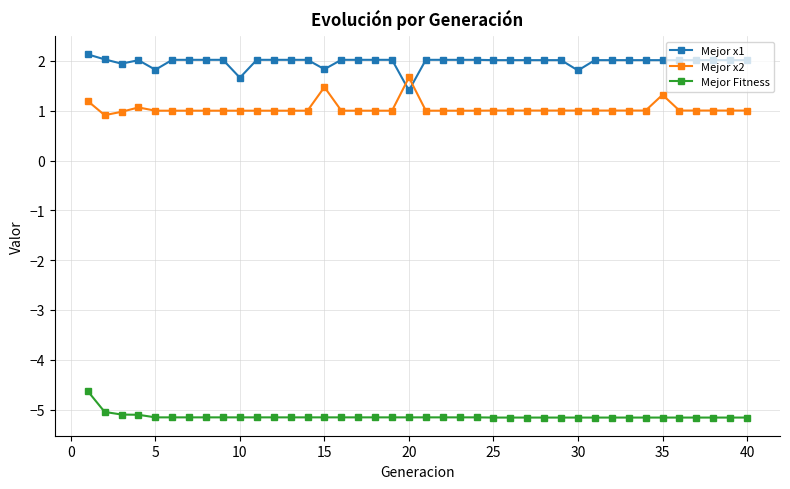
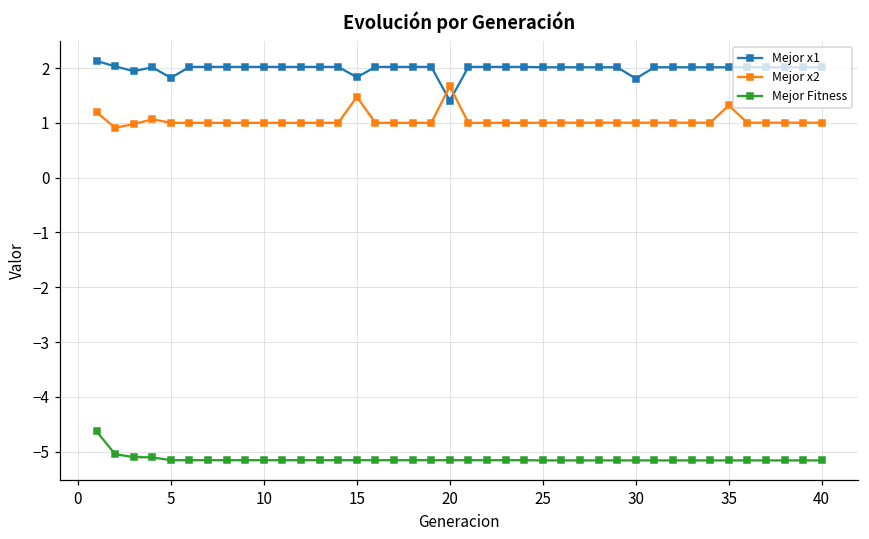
Mejor x1, 10: 1.7 -> 2.0
